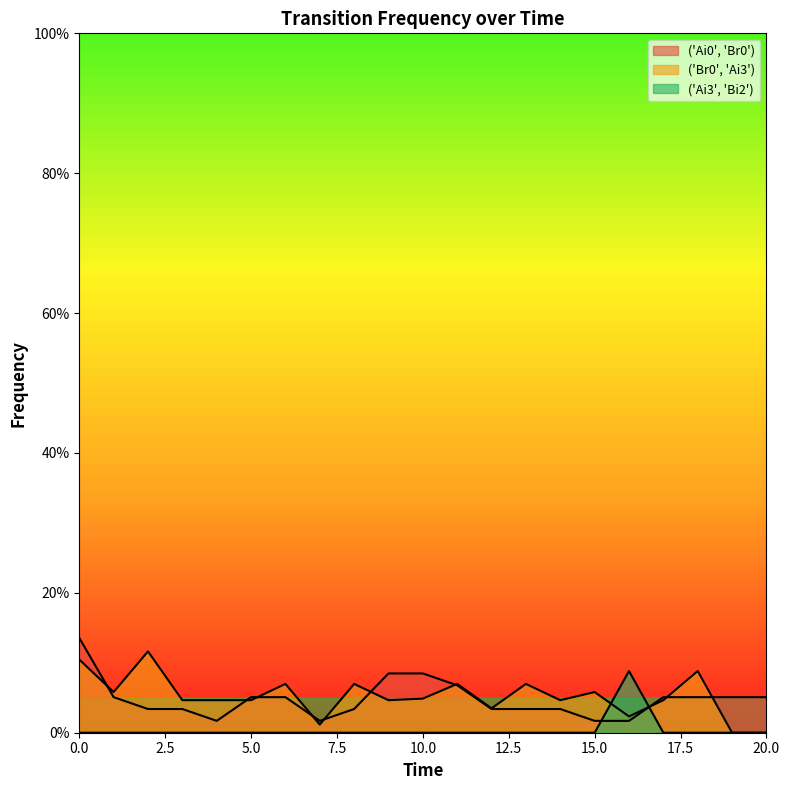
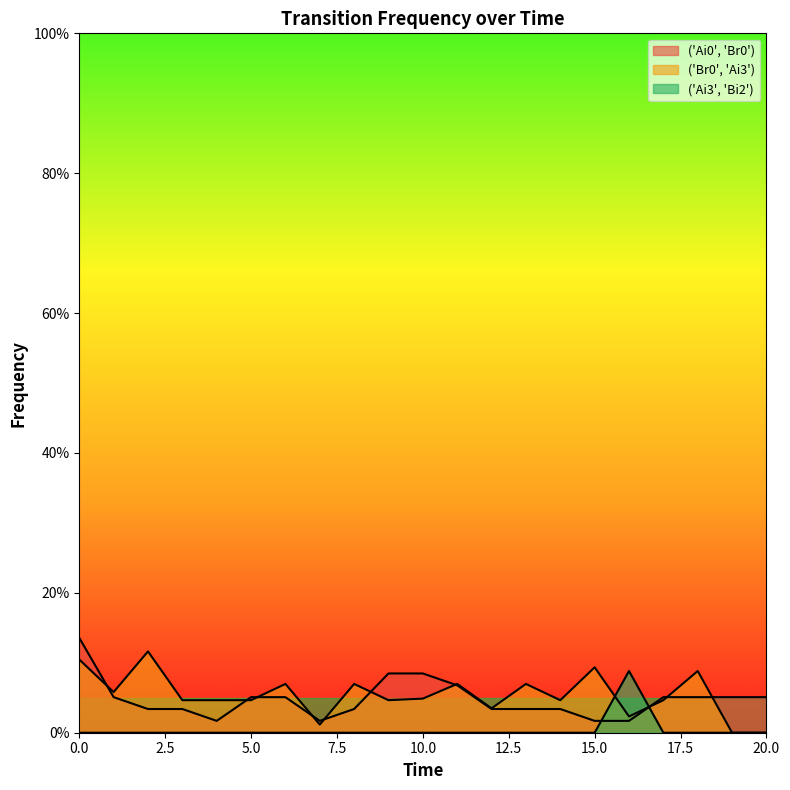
('Br0', 'Ai3'), 15.0: 6% -> 9%
